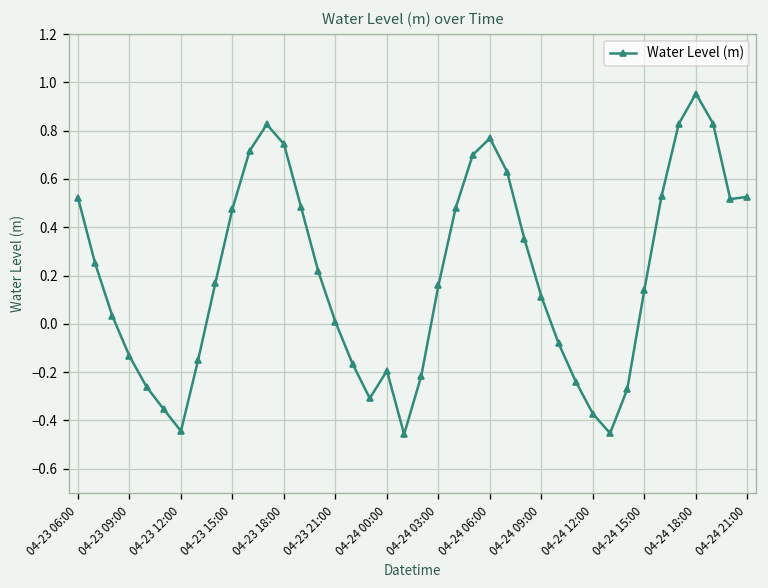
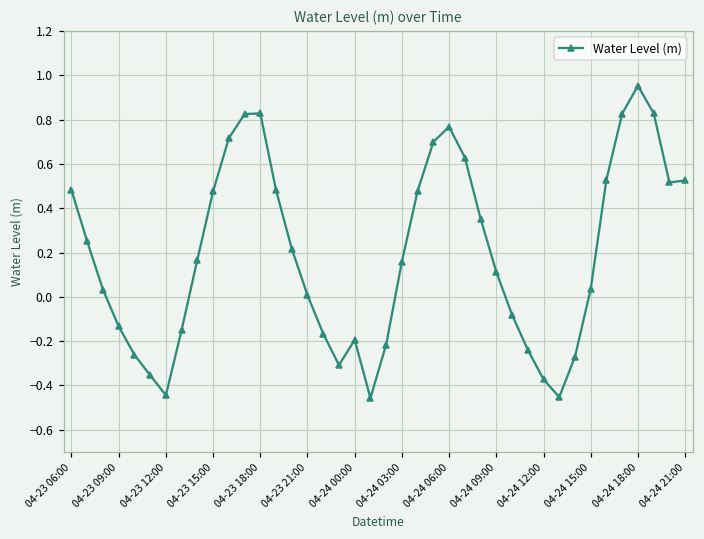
04-23 06:00: 0.52 -> 0.48
04-23 18:00: 0.74 -> 0.83
04-24 15:00: 0.14 -> 0.04
